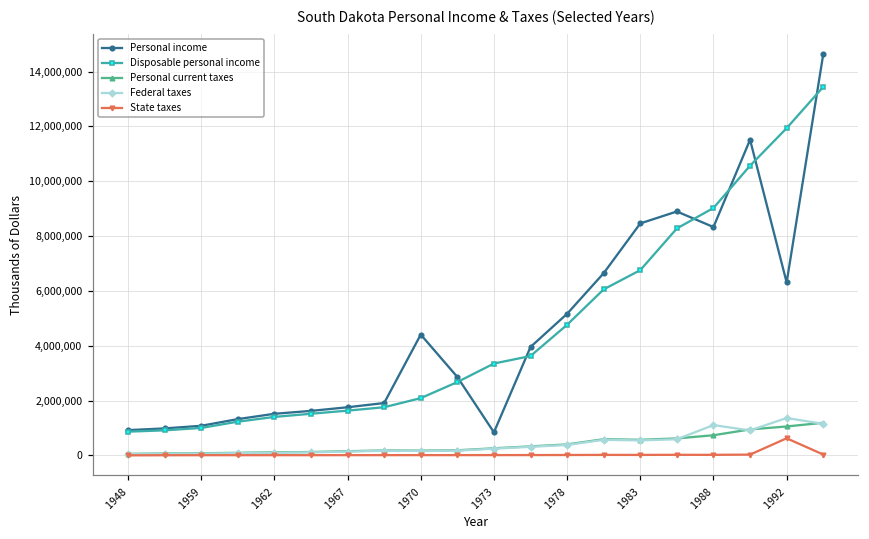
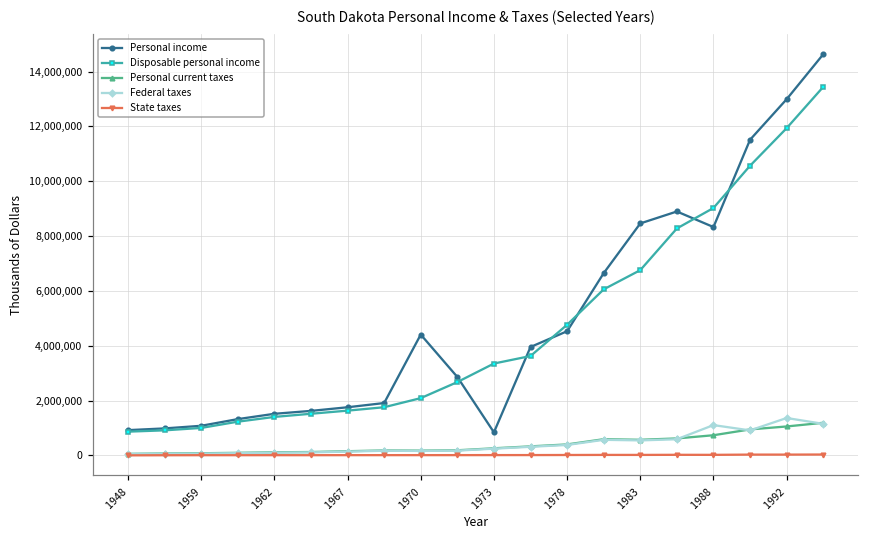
Personal income, 1978: 5,200,000 -> 4,500,000
Personal income, 1992: 6,300,000 -> 13,000,000
State taxes, 1992: 600,000 -> 0
